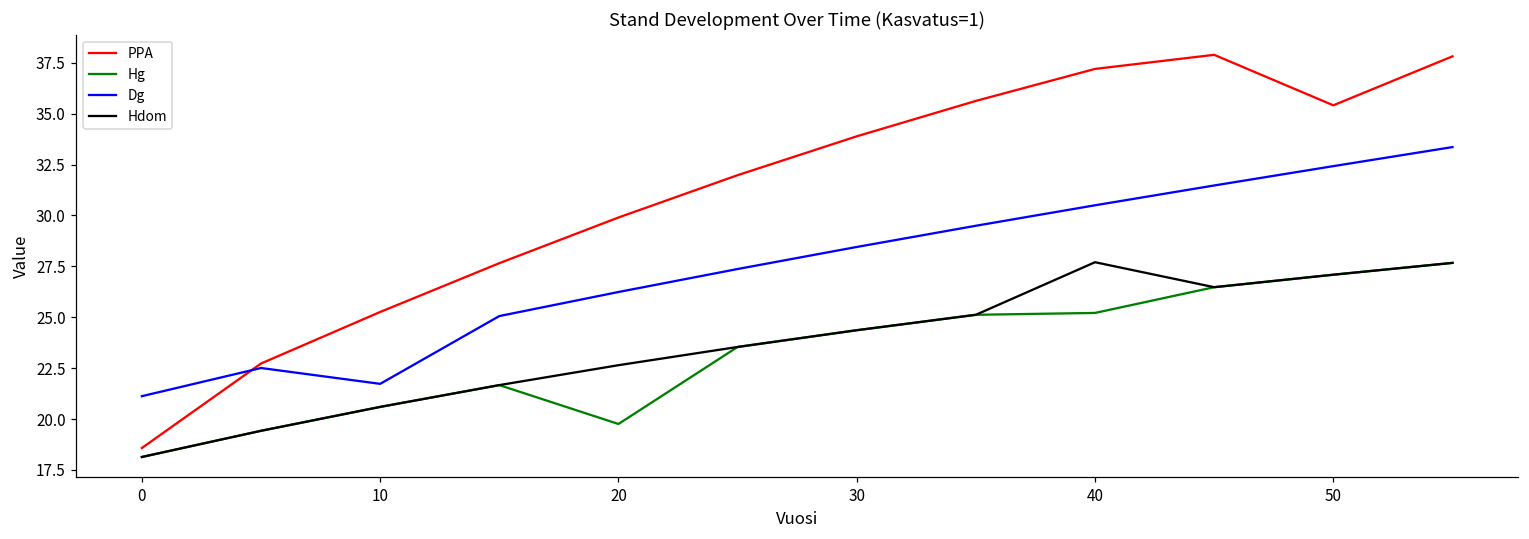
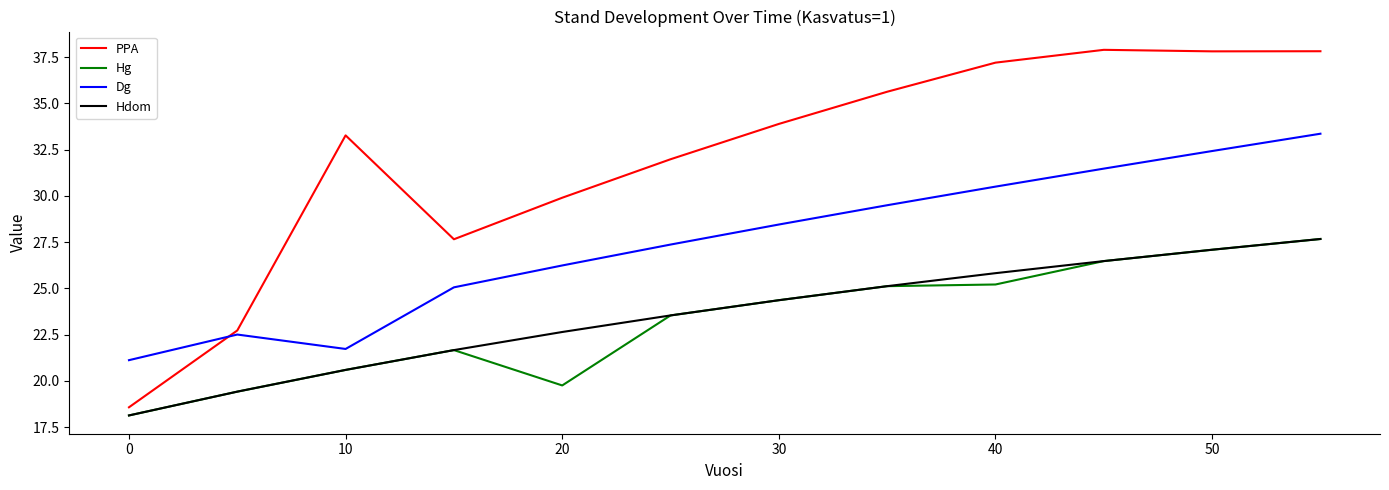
PPA, 10: 25.3 -> 33.3
Hdom, 40: 27.7 -> 25.8
PPA, 50: 35.4 -> 37.8
